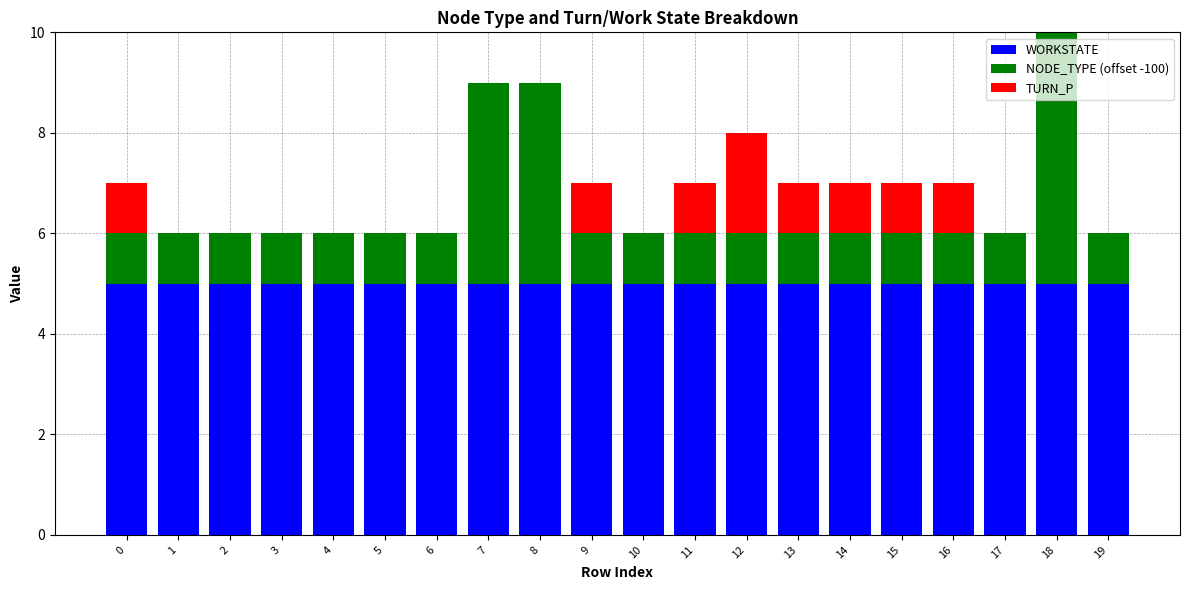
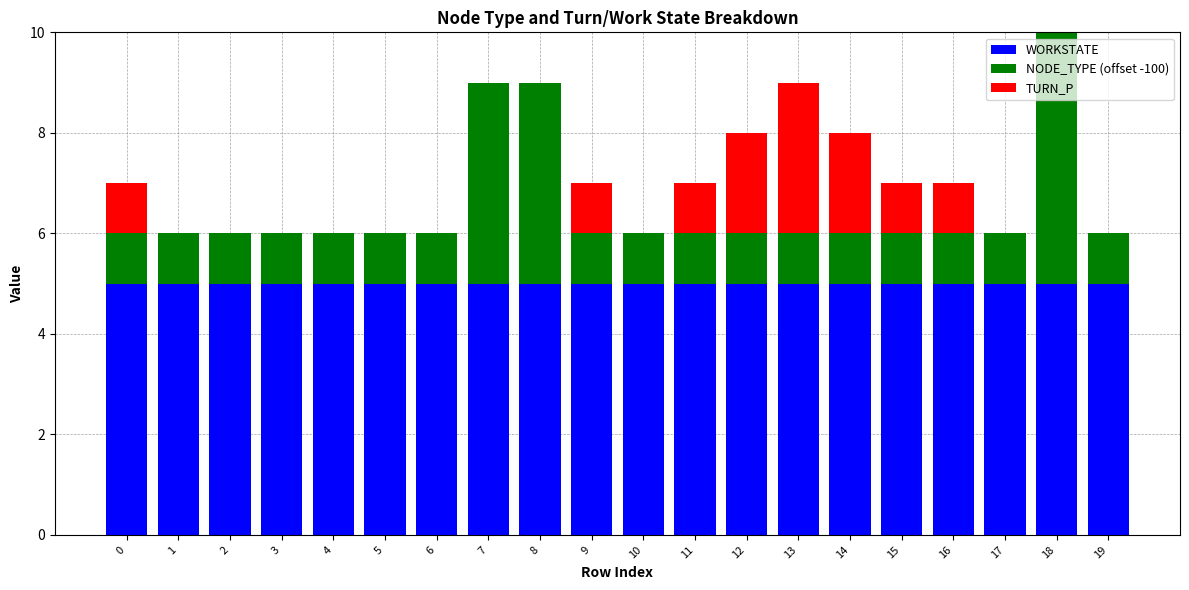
TURN_P, 13: 1 -> 3
TURN_P, 14: 1 -> 2
